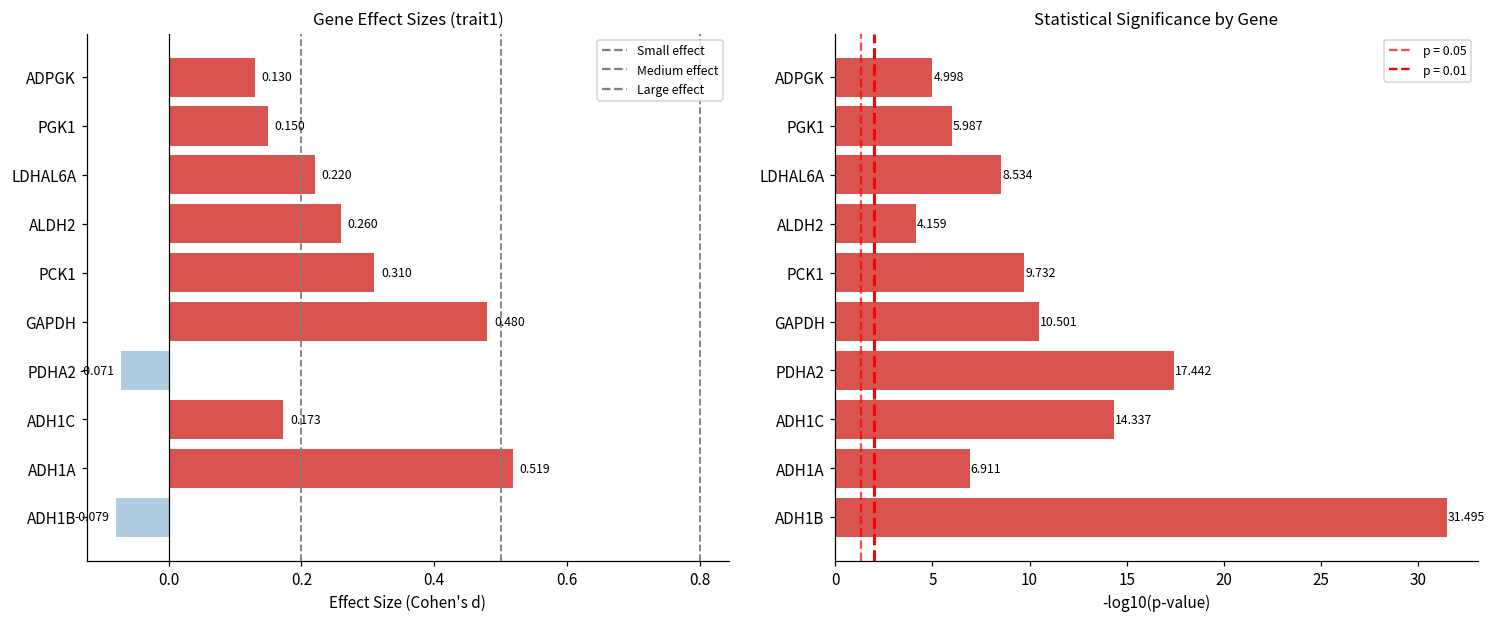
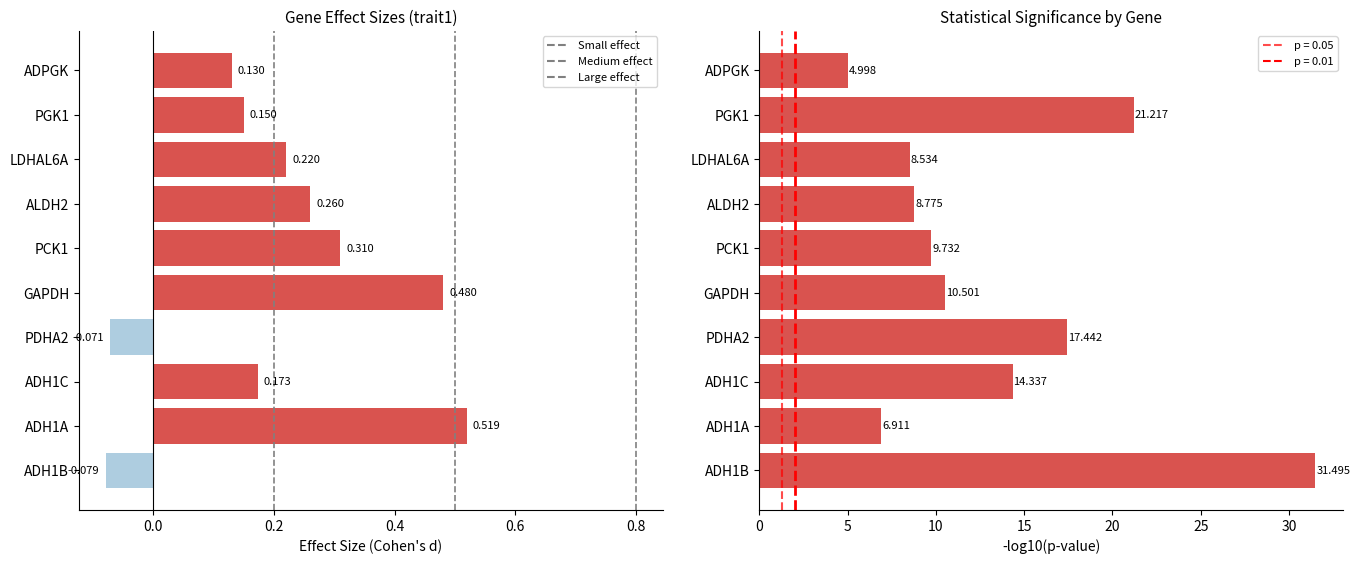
Statistical Significance by Gene, PGK1: 5.987 -> 21.217
Statistical Significance by Gene, ALDH2: 4.159 -> 8.775
